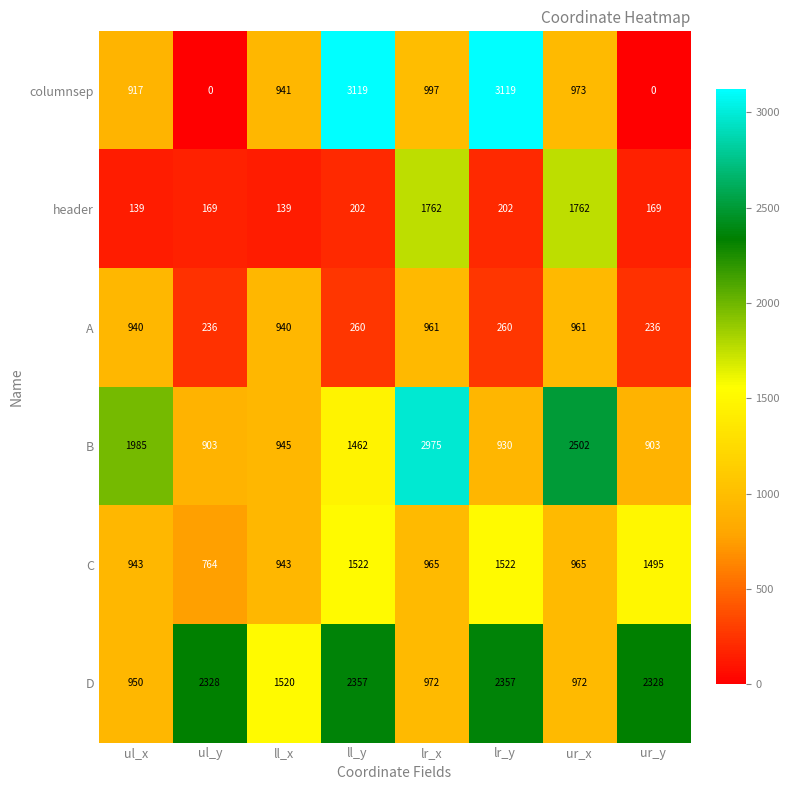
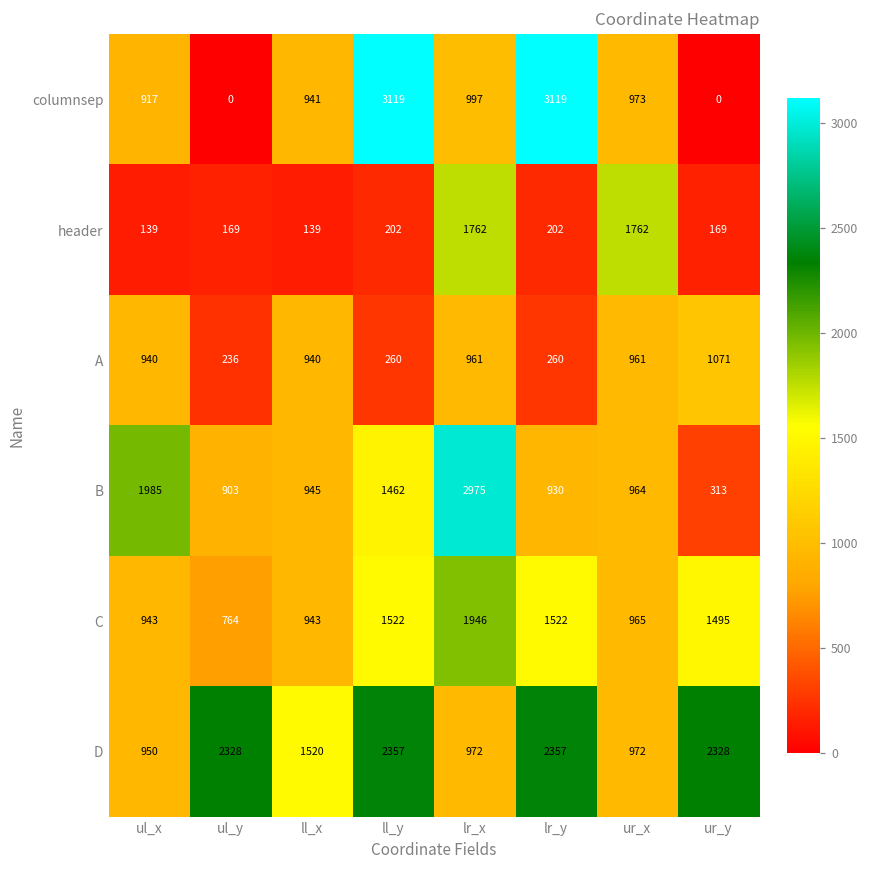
A, ur_y: 236 -> 1071
B, ur_x: 2502 -> 964
B, ur_y: 903 -> 313
C, lr_x: 965 -> 1946
